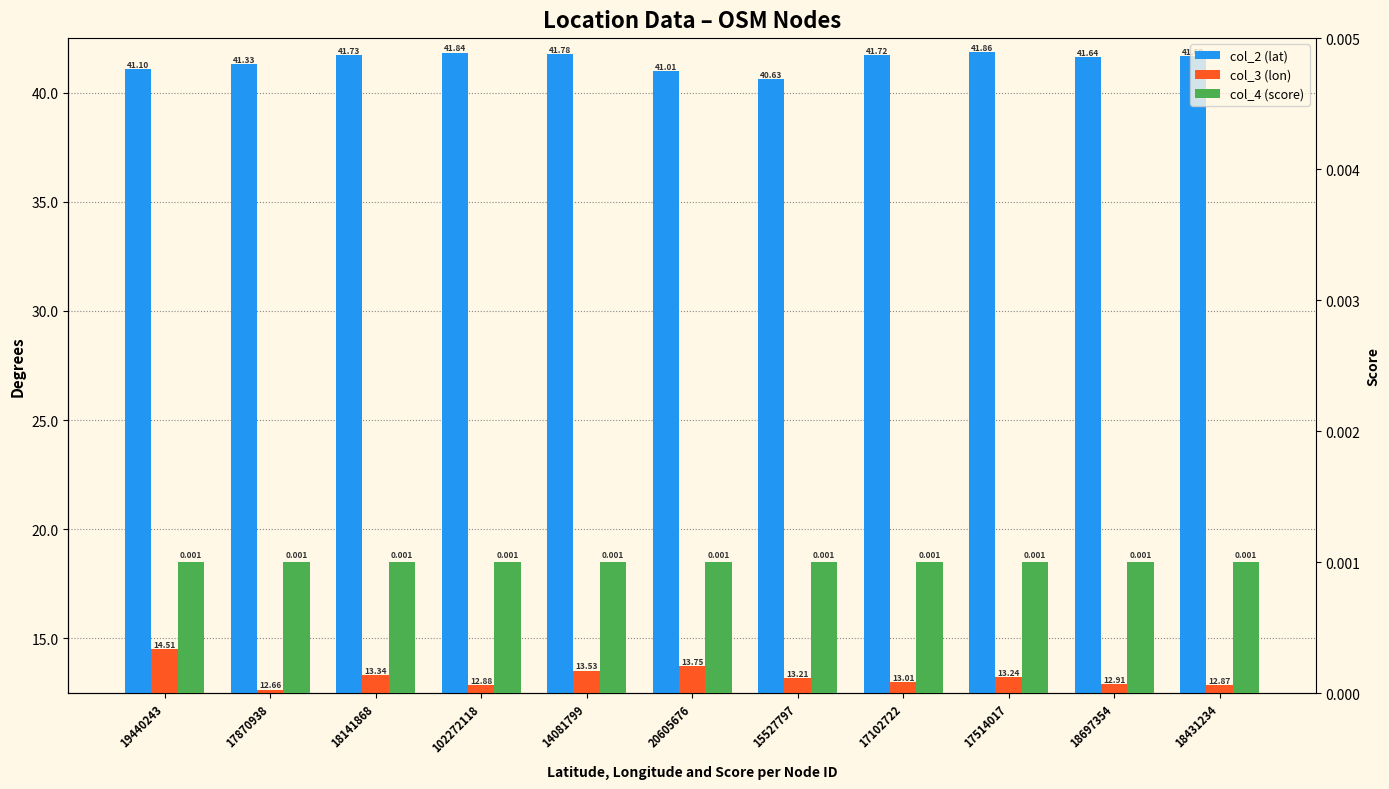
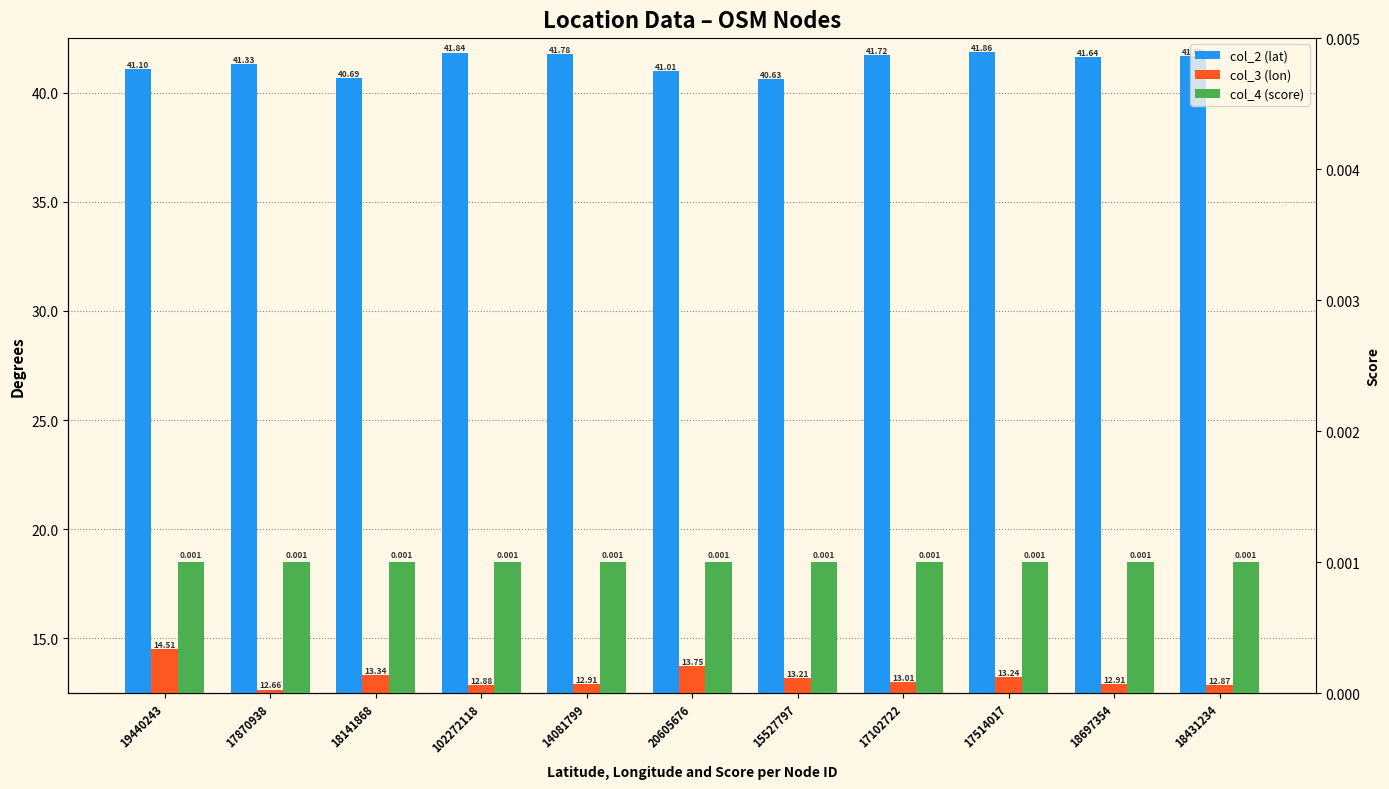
col_2 (lat), 18141868: 41.73 -> 40.69
col_3 (lon), 14081799: 13.53 -> 12.91
